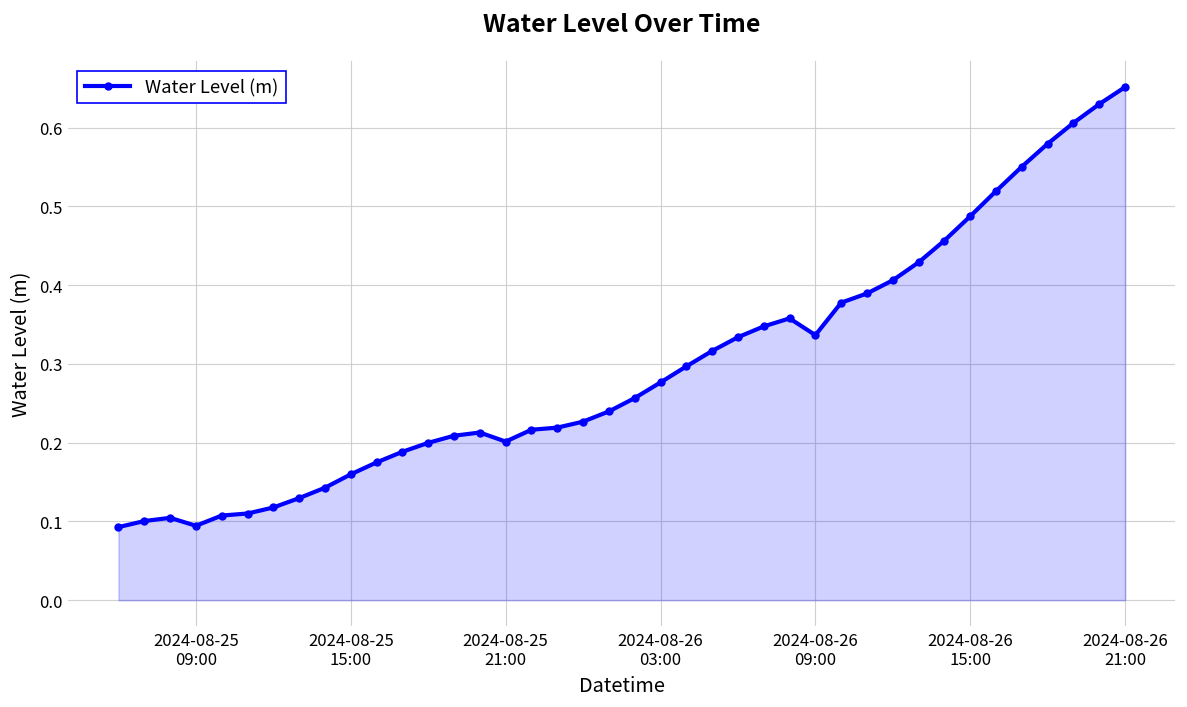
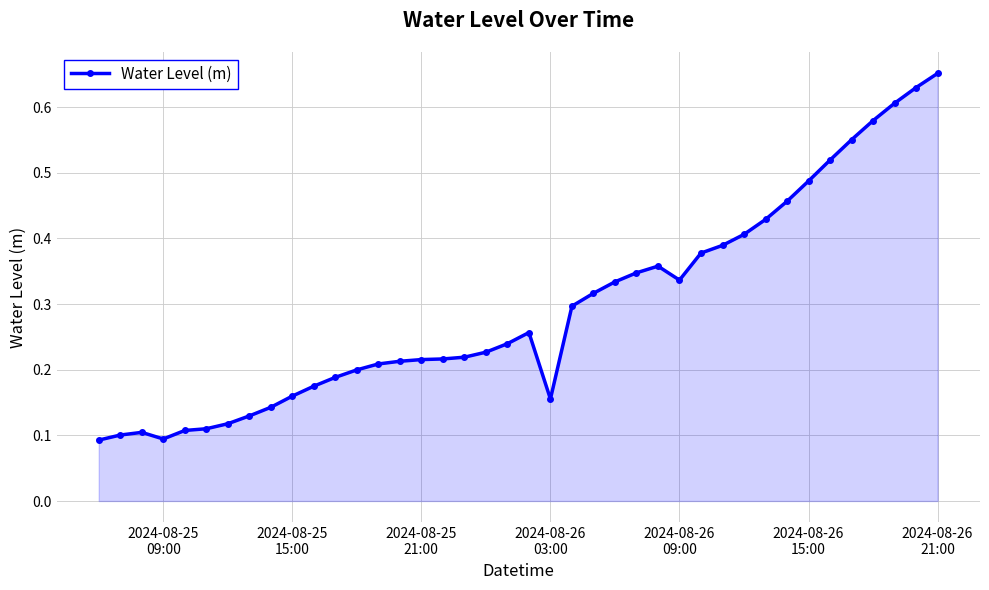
2024-08-25 21:00: 0.20 -> 0.22
2024-08-26 03:00: 0.28 -> 0.16
